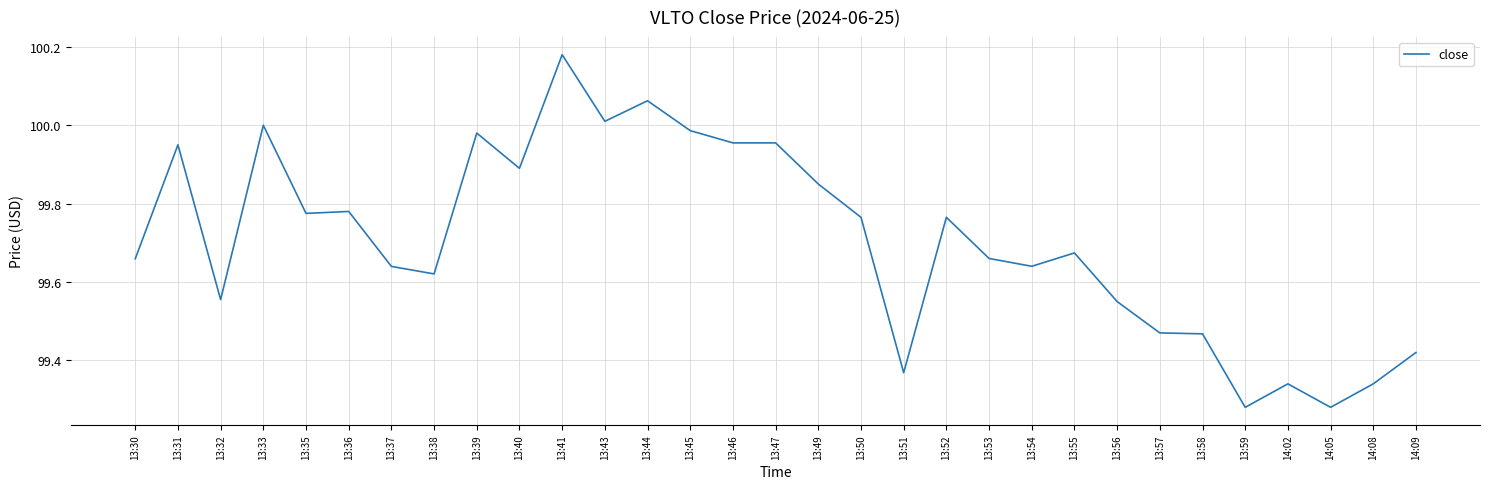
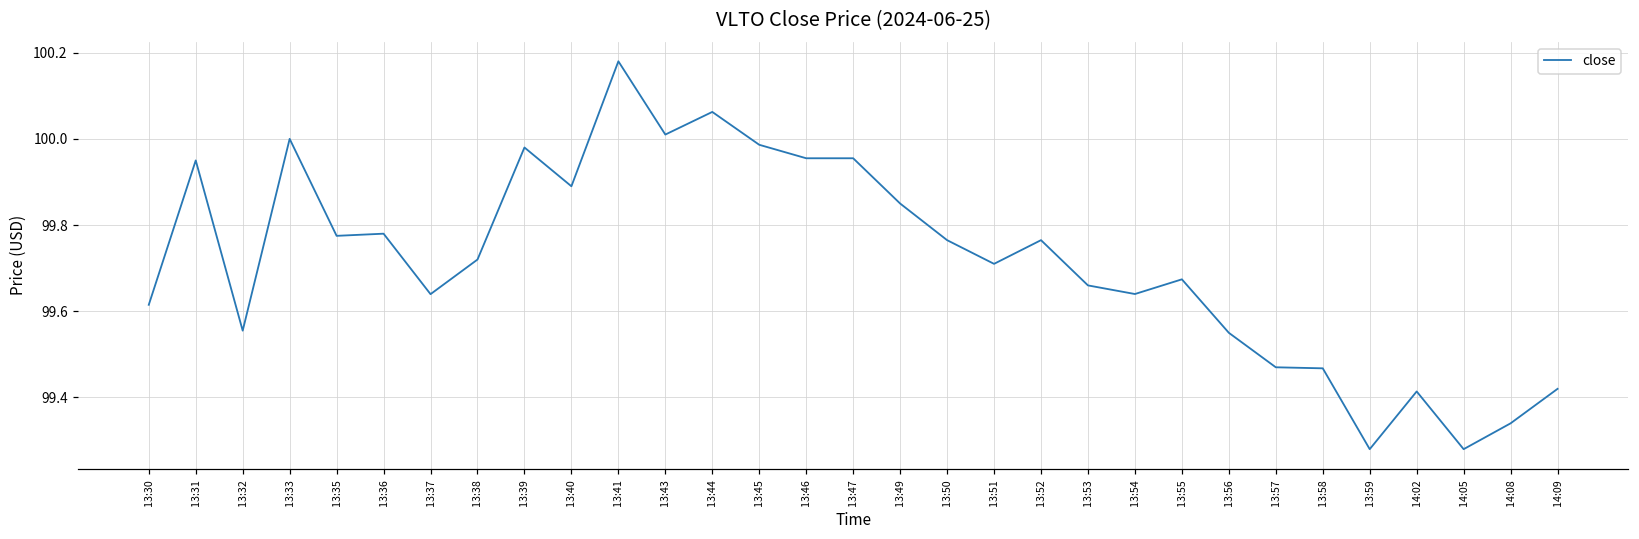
13:30: 99.66 -> 99.61
13:38: 99.62 -> 99.72
13:51: 99.37 -> 99.71
14:02: 99.34 -> 99.41
